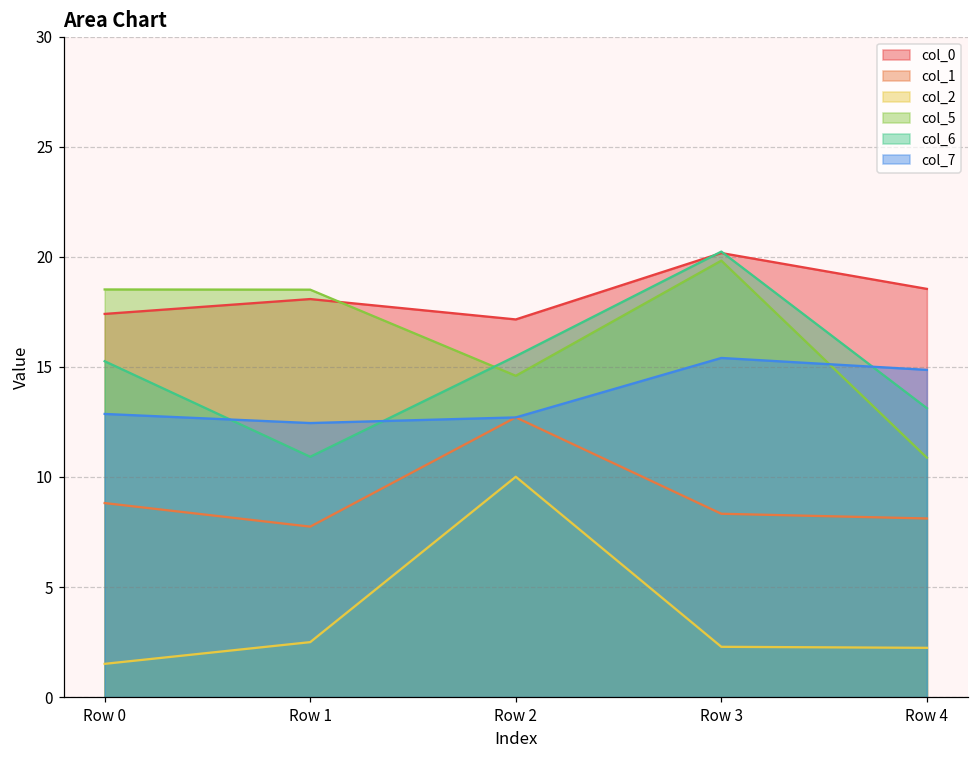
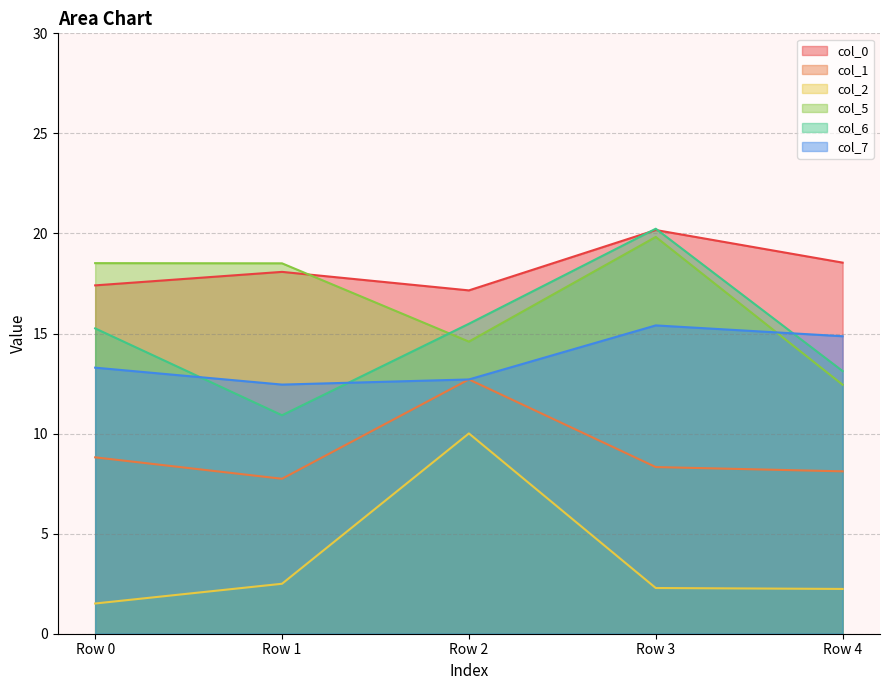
col_7, Row 0: 12.9 -> 13.3
col_5, Row 4: 10.9 -> 12.4
